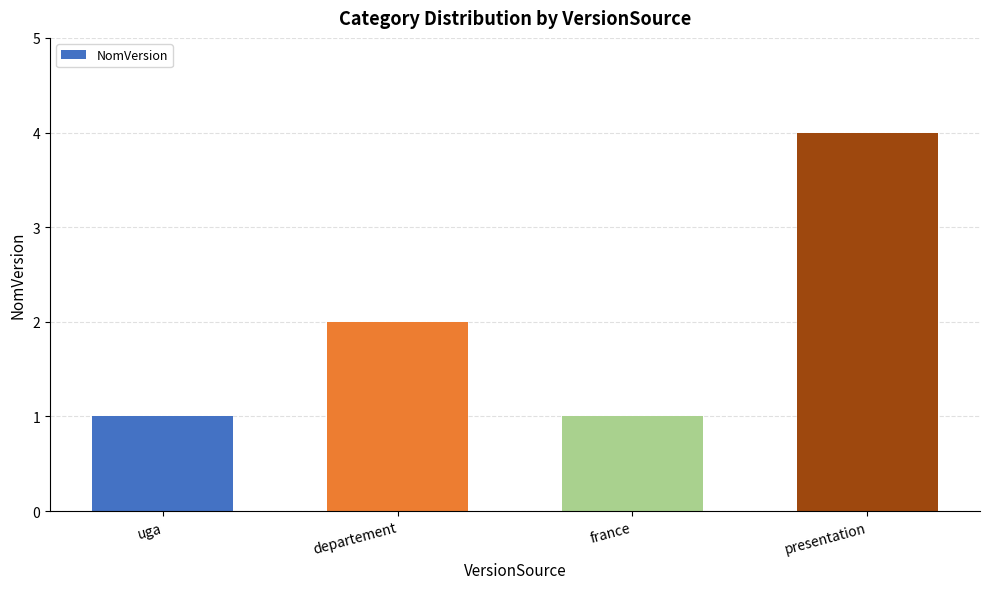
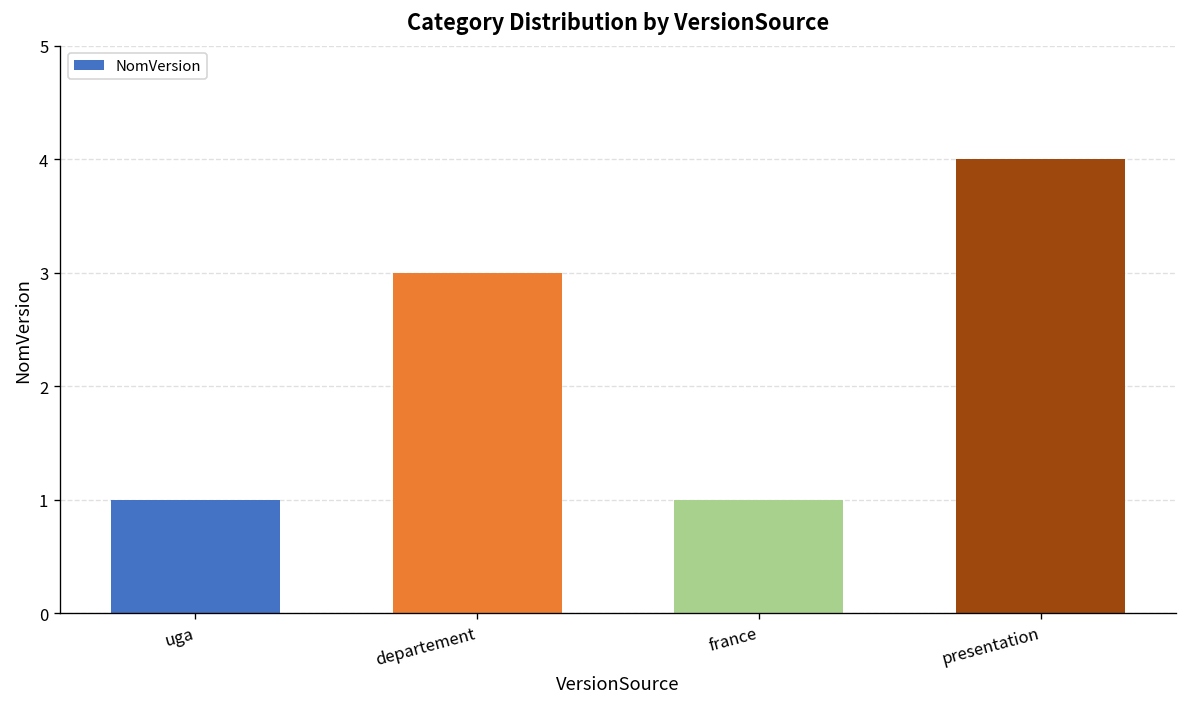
departement: 2 -> 3
